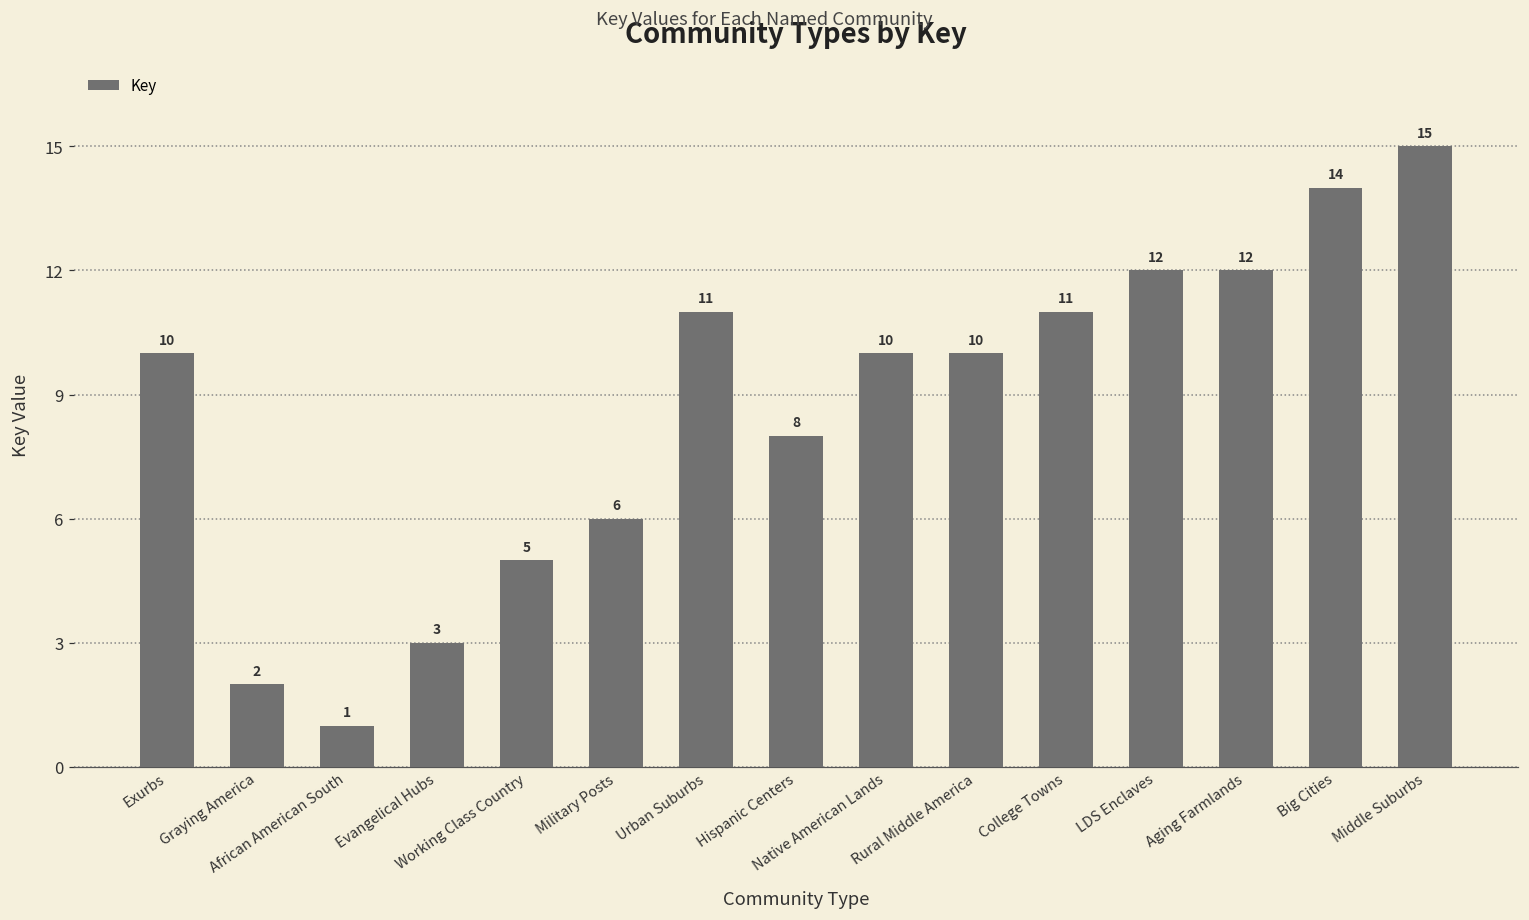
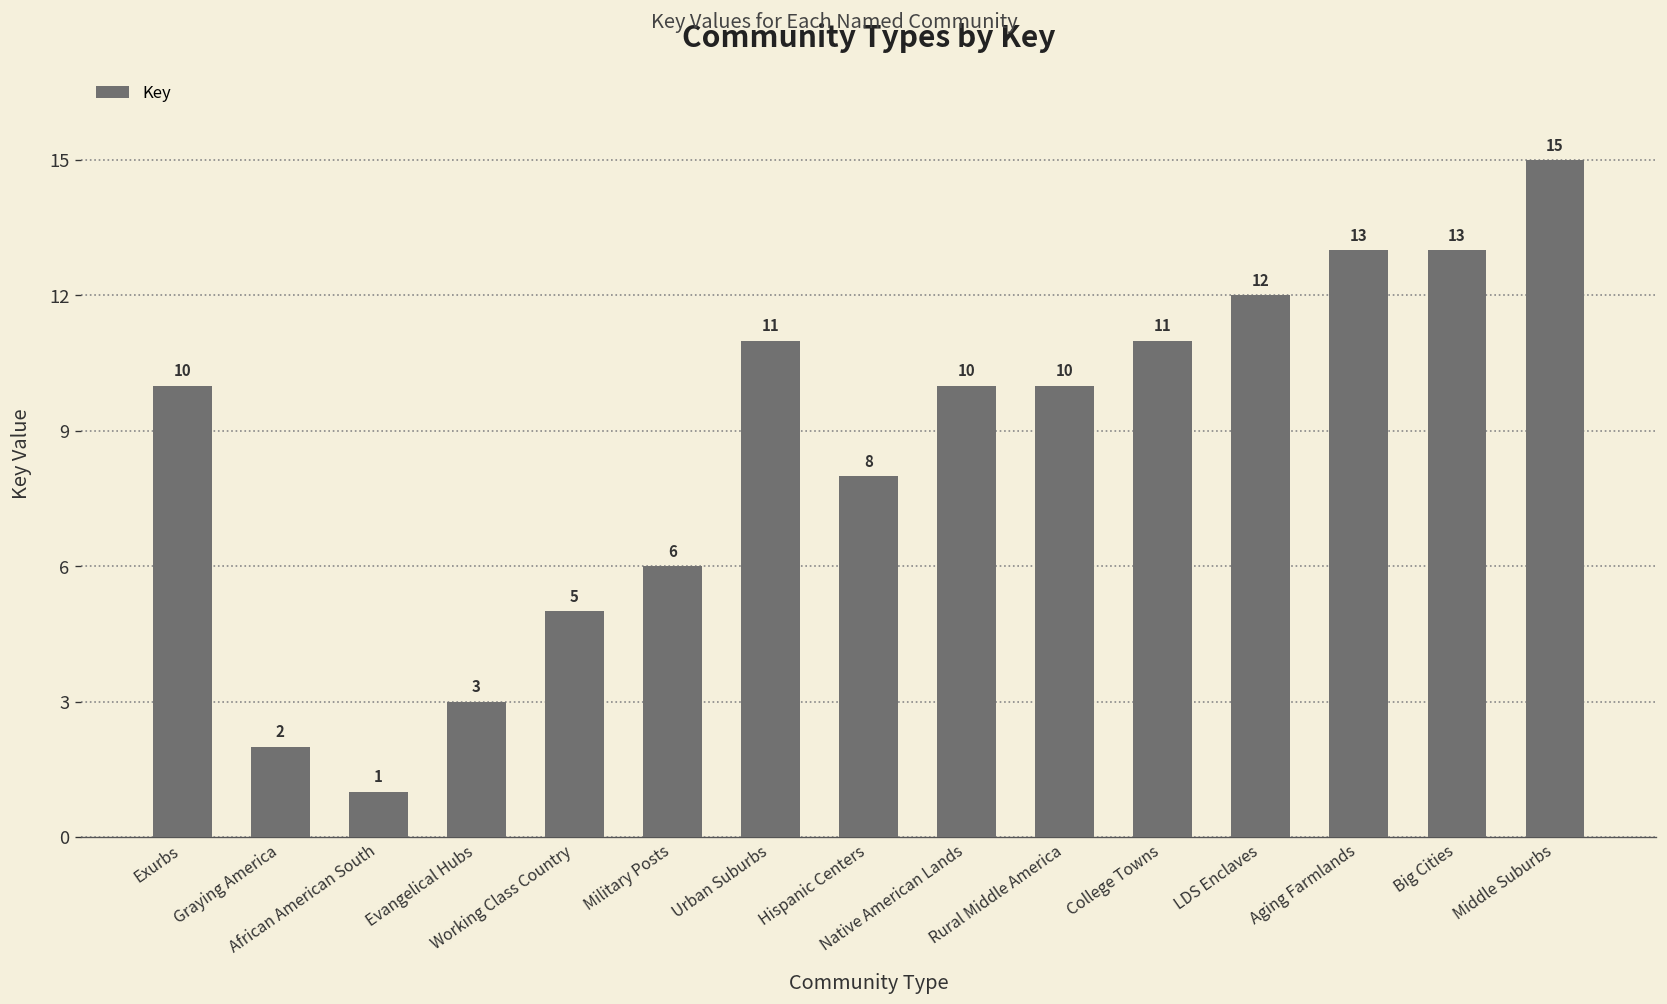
Aging Farmlands: 12 -> 13
Big Cities: 14 -> 13
